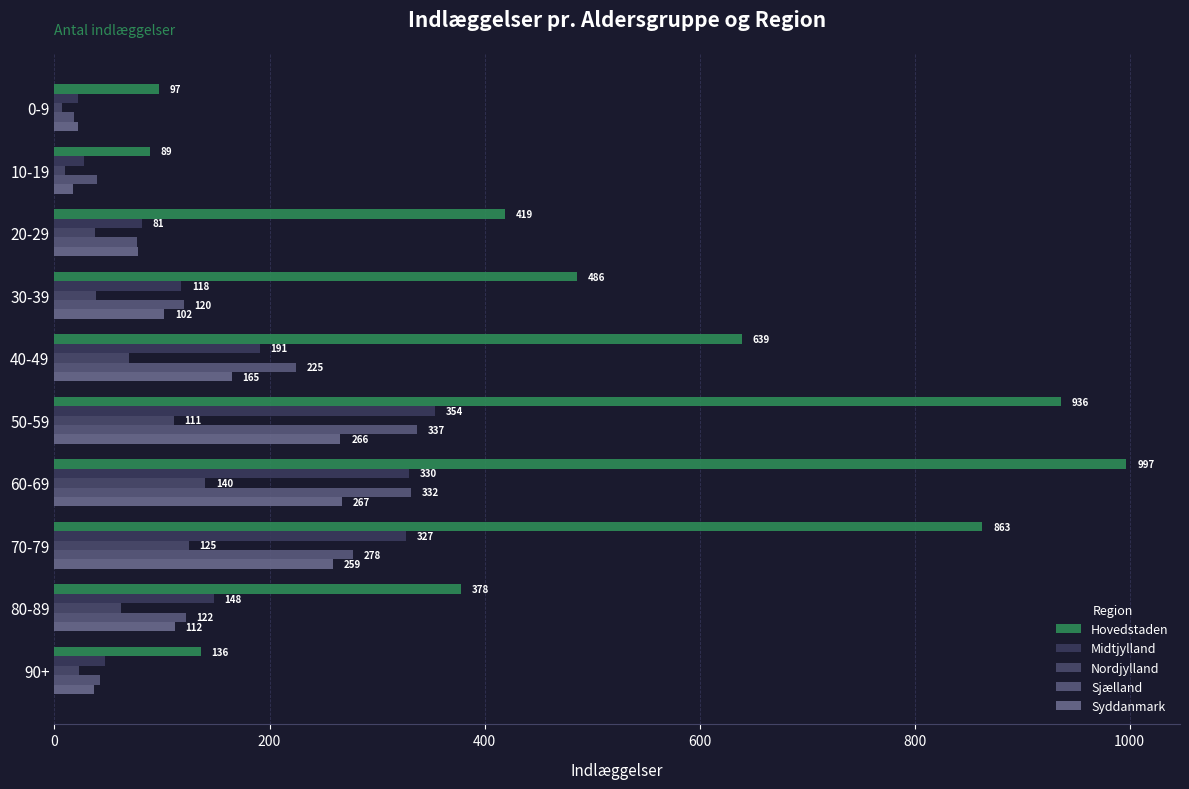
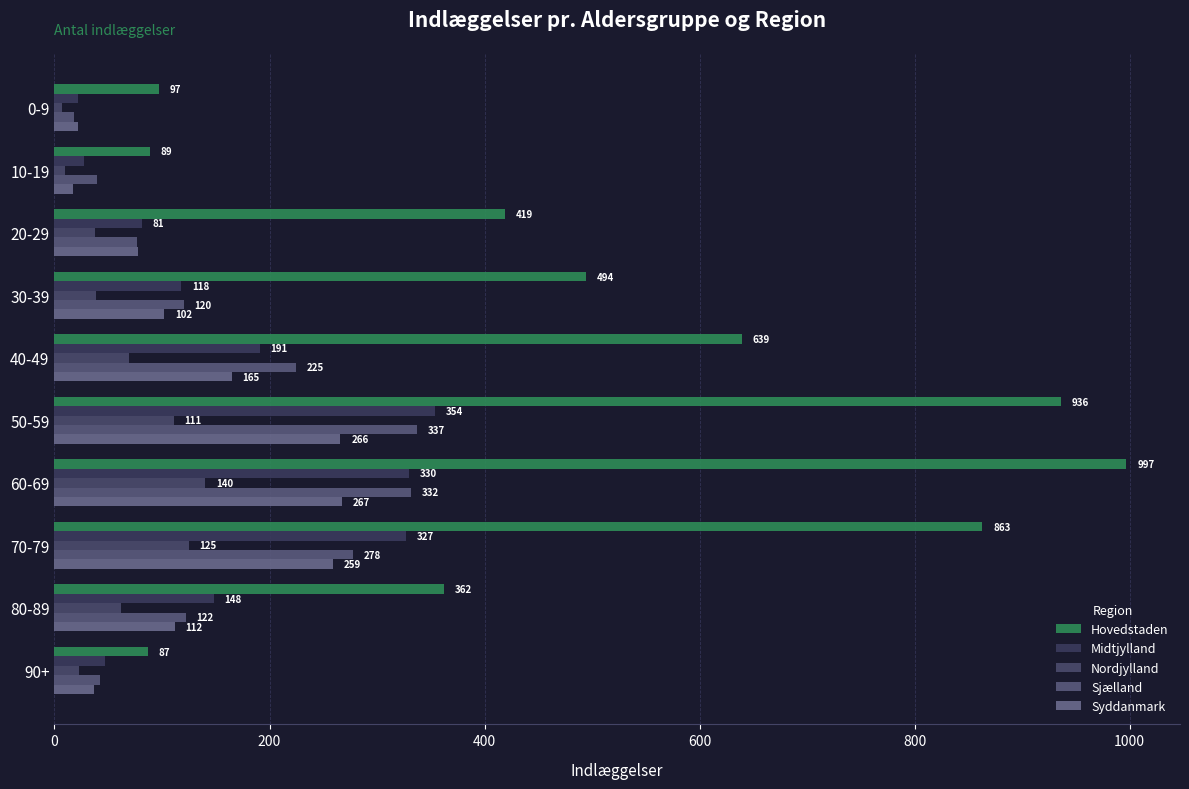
Hovedstaden, 30-39: 486 -> 494
Hovedstaden, 80-89: 378 -> 362
Hovedstaden, 90+: 136 -> 87
